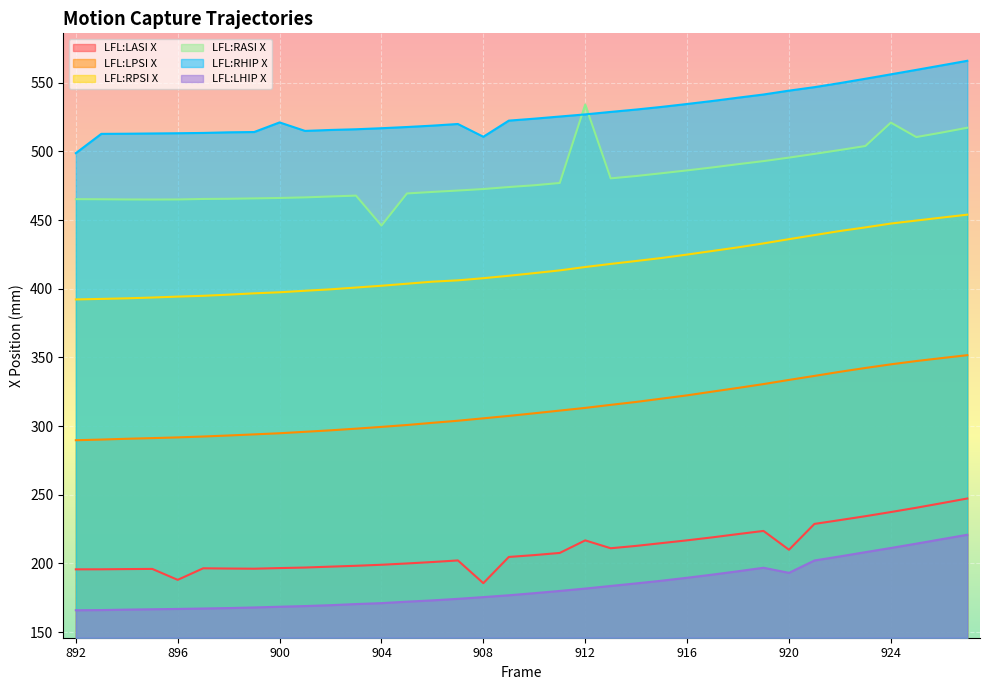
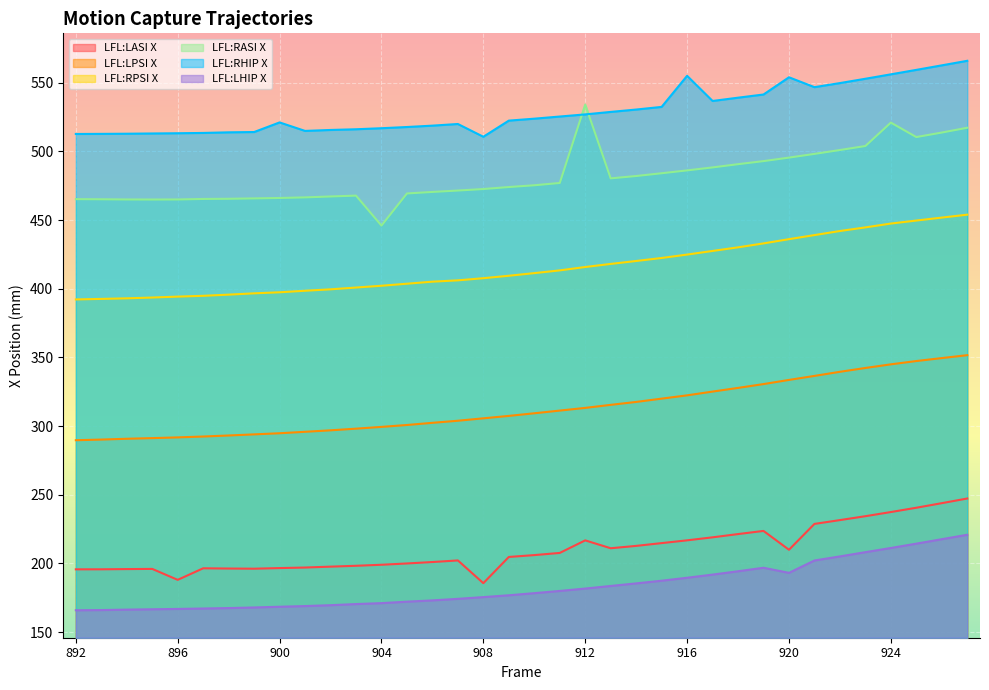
LFL:RHIP X, 892: 499 -> 513
LFL:RHIP X, 916: 535 -> 555
LFL:RHIP X, 920: 544 -> 554
